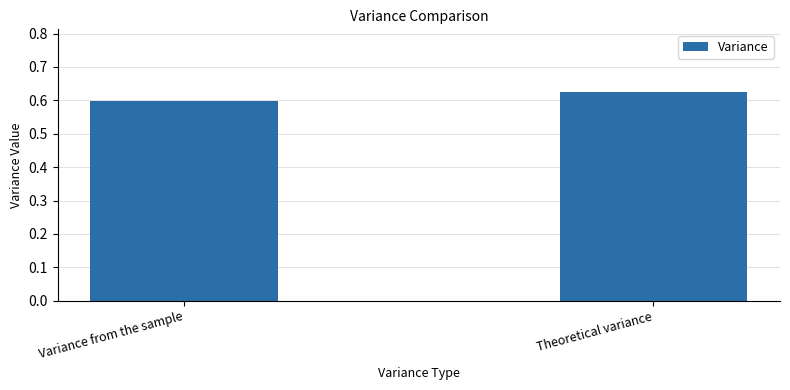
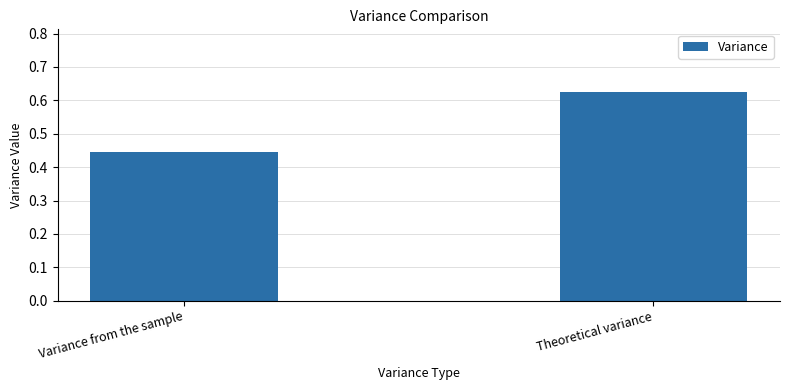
Variance from the sample: 0.60 -> 0.44
